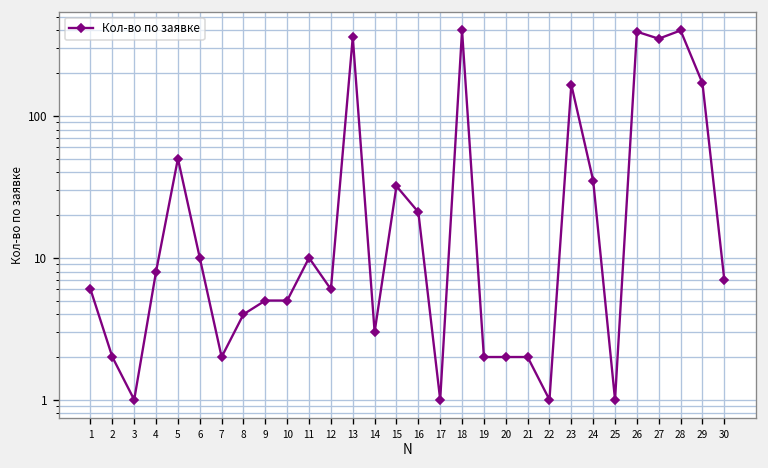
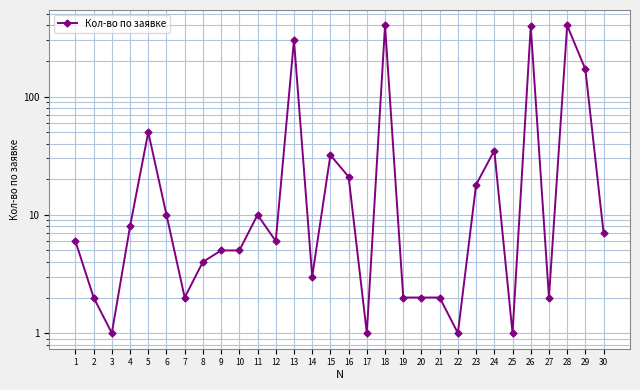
13: 360 -> 300
23: 170 -> 18
27: 350 -> 2
